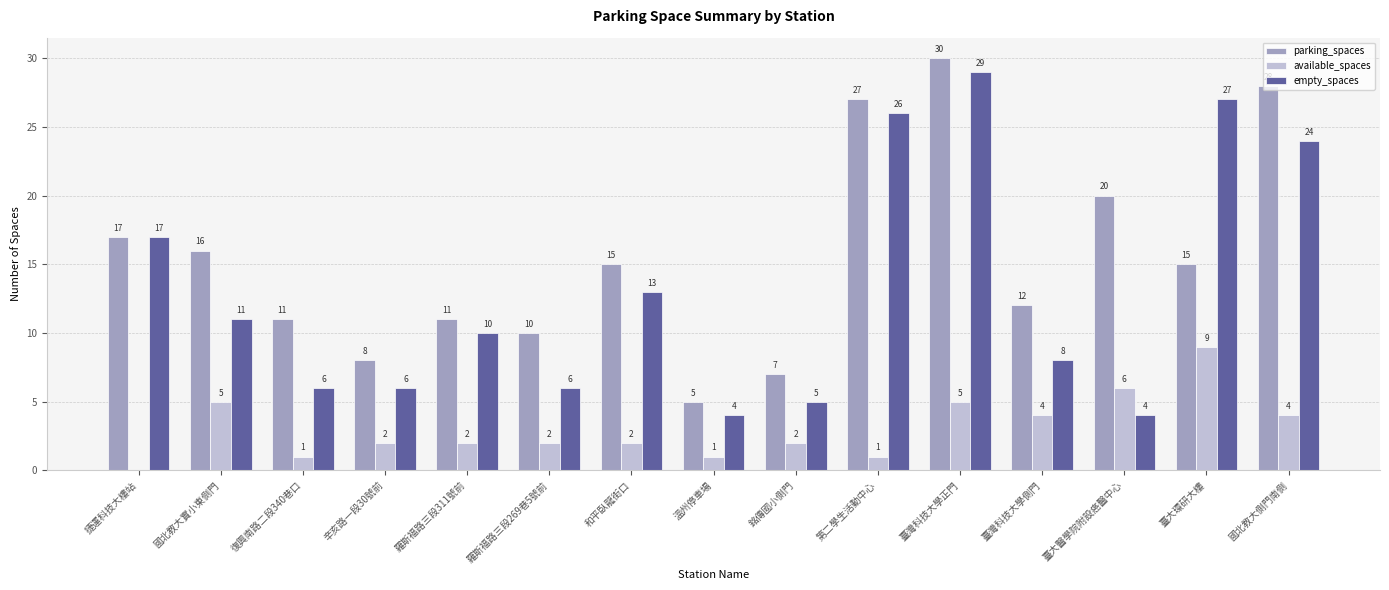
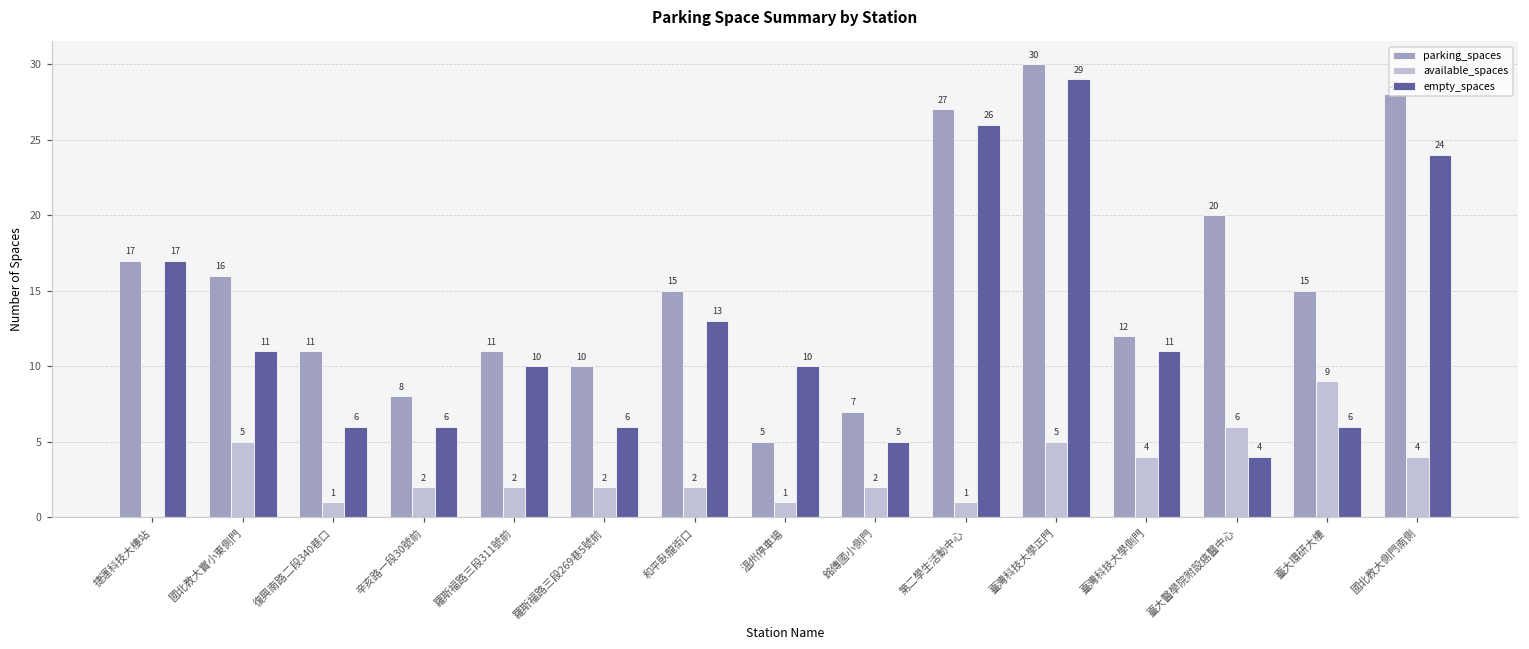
empty_spaces, 溫州停車場: 4 -> 10
empty_spaces, 臺灣科技大學側門: 8 -> 11
empty_spaces, 臺大環研大樓: 27 -> 6
